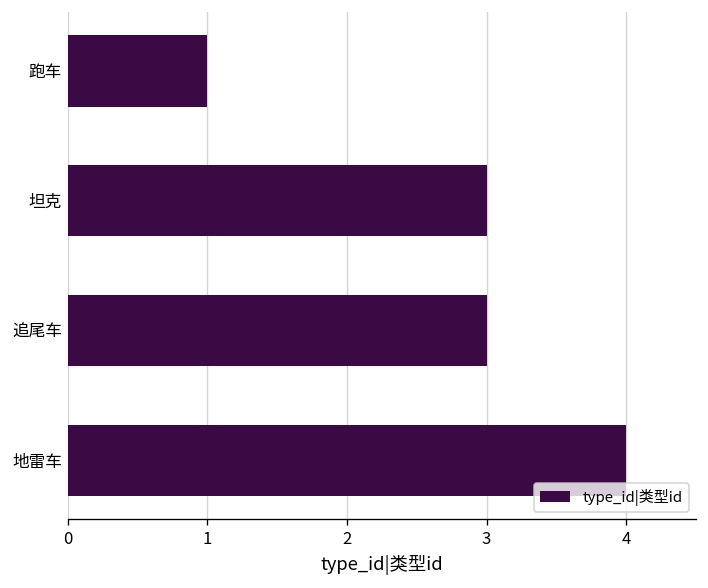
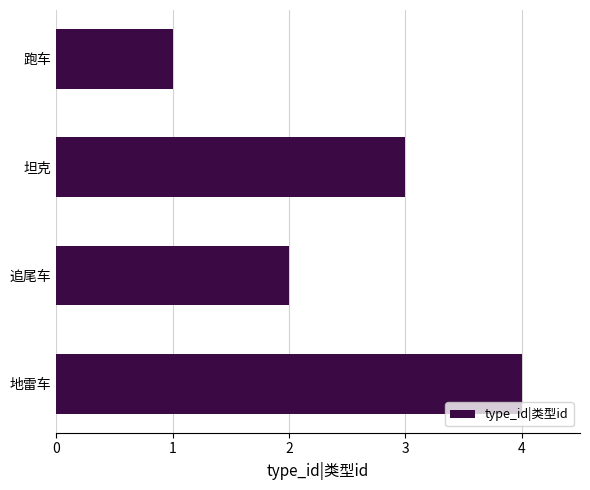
追尾车: 3 -> 2
